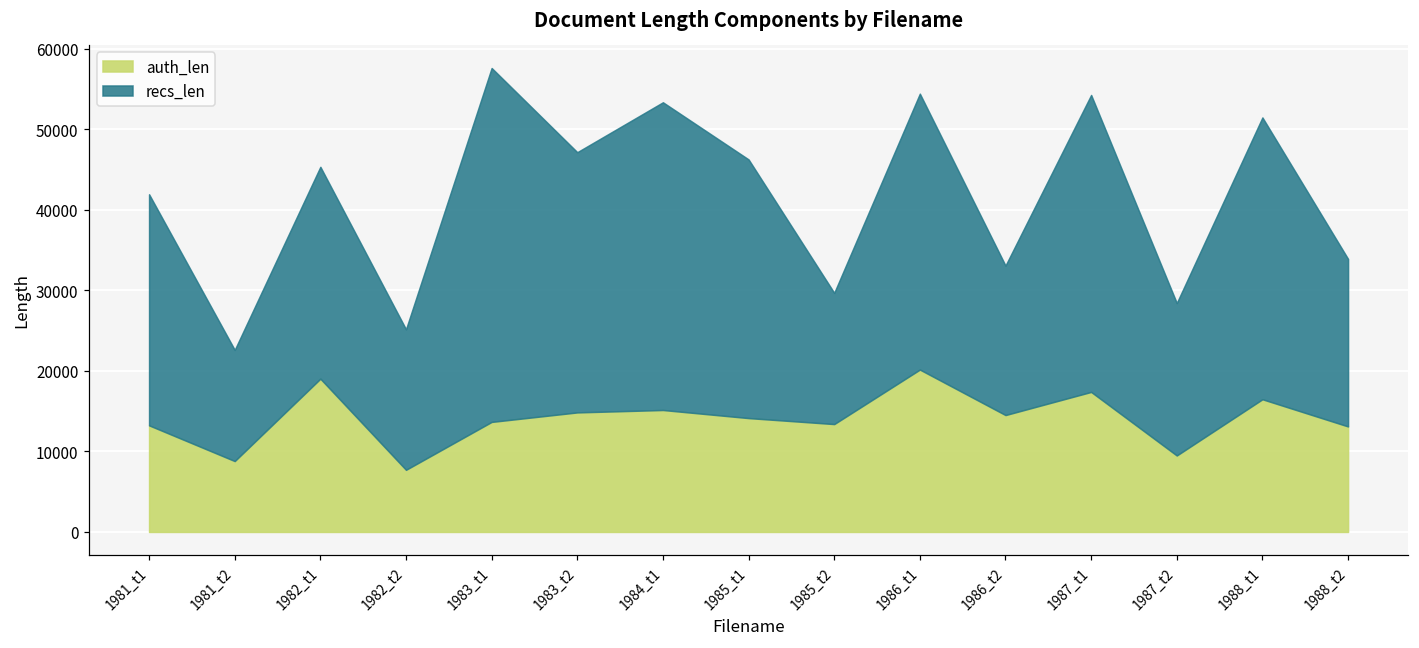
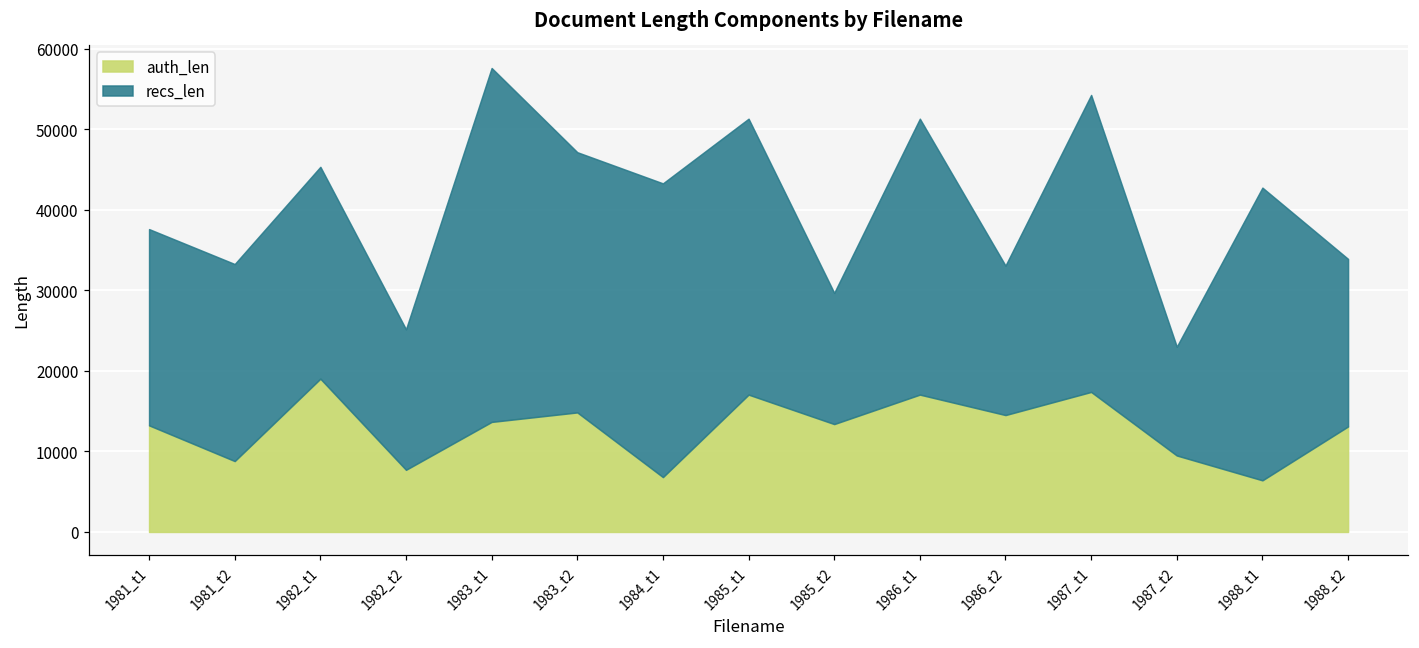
recs_len, 1981_t1: 29000 -> 24000
recs_len, 1981_t2: 14000 -> 24000
auth_len, 1984_t1: 15000 -> 7000
recs_len, 1984_t1: 38000 -> 36000
auth_len, 1985_t1: 14000 -> 17000
recs_len, 1985_t1: 32000 -> 34000
auth_len, 1986_t1: 20000 -> 17000
recs_len, 1987_t2: 19000 -> 14000
auth_len, 1988_t1: 16000 -> 6000
recs_len, 1988_t1: 35000 -> 36000
